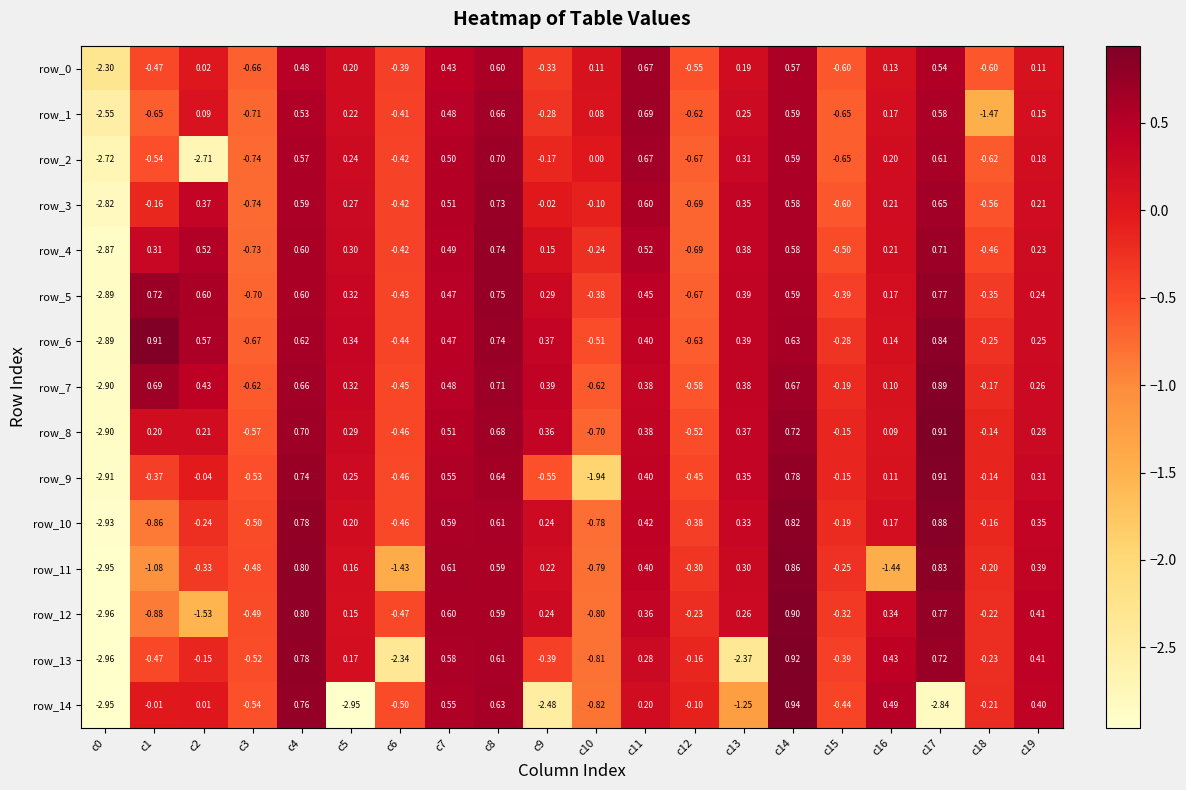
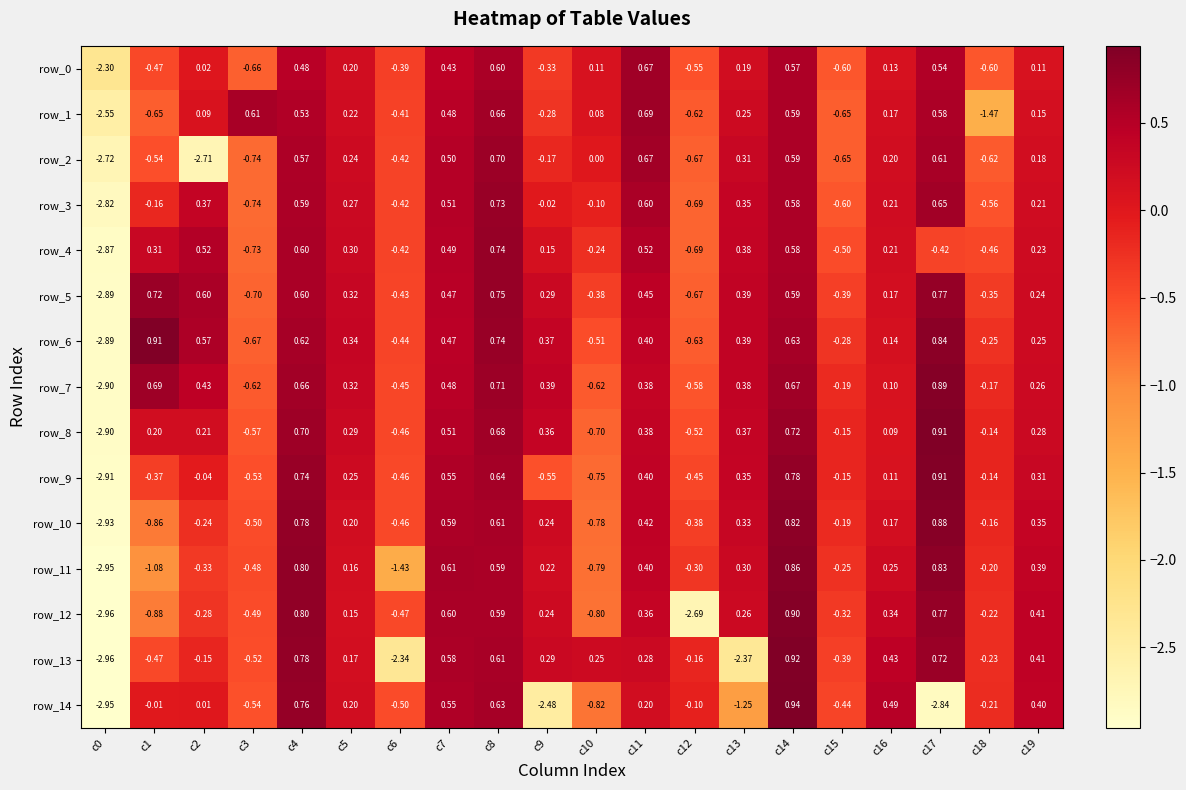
row_1, c3: -0.71 -> 0.61
row_4, c17: 0.71 -> -0.42
row_9, c10: -1.94 -> -0.75
row_11, c16: -1.44 -> 0.25
row_12, c2: -1.53 -> -0.28
row_12, c12: -0.23 -> -2.69
row_13, c9: -0.39 -> 0.29
row_13, c10: -0.81 -> 0.25
row_14, c5: -2.95 -> 0.20
